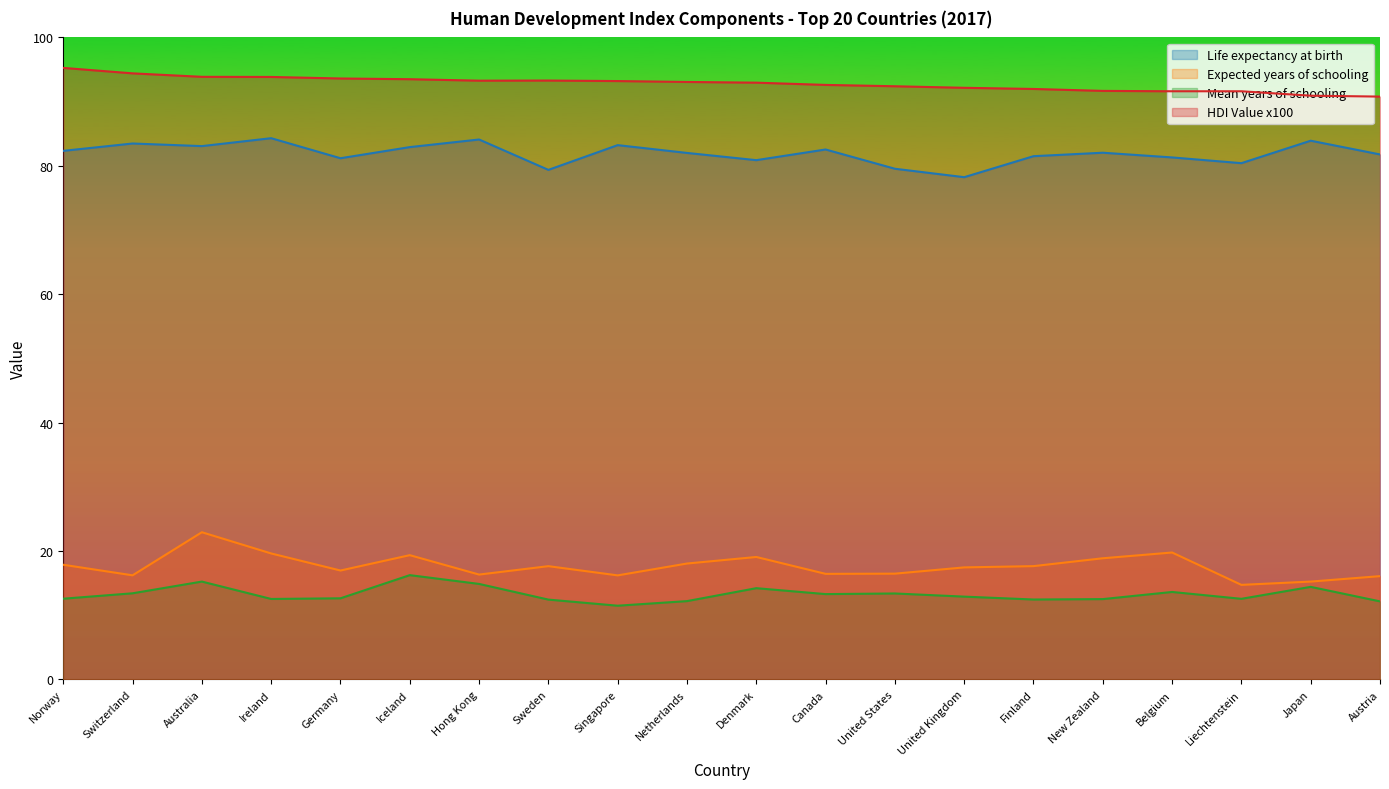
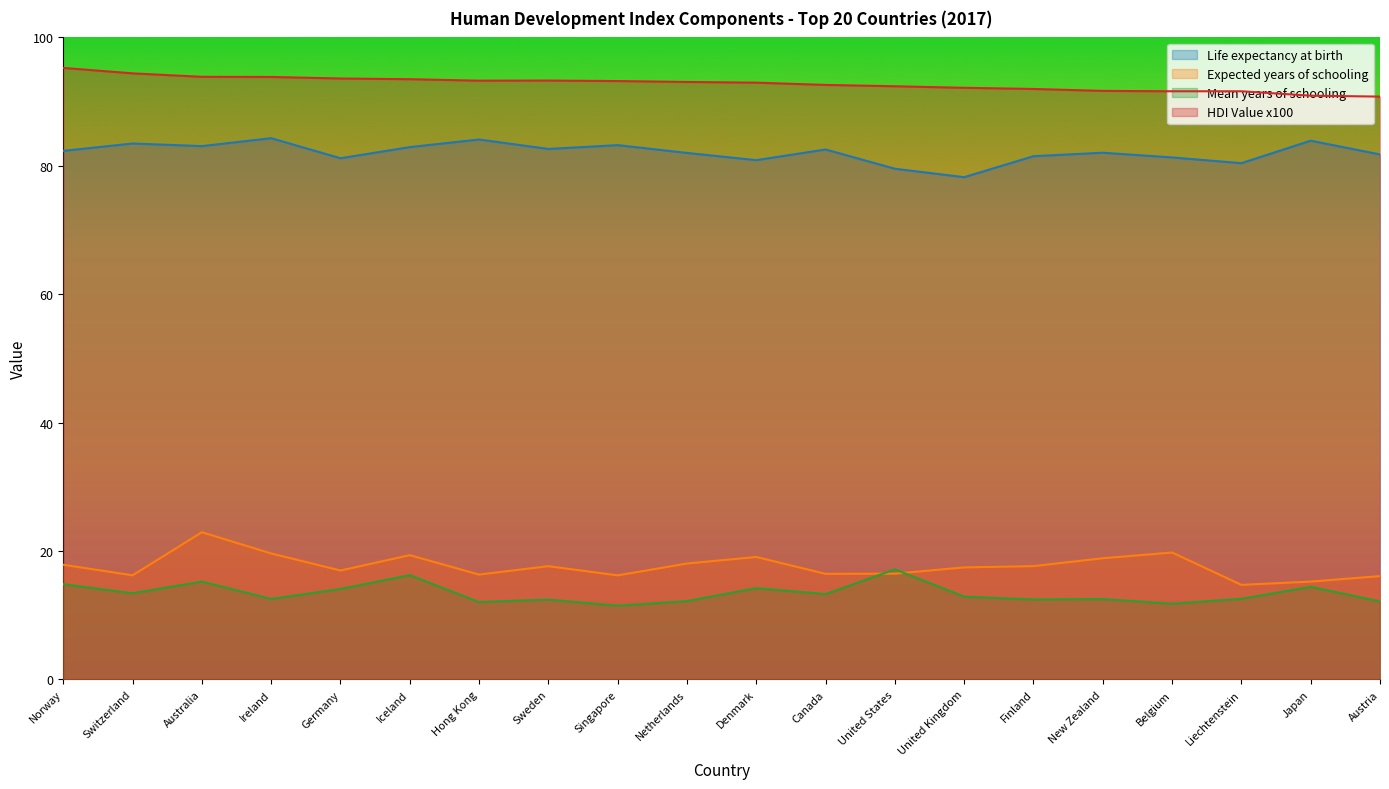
Mean years of schooling, Norway: 13 -> 15
Mean years of schooling, Germany: 13 -> 14
Mean years of schooling, Hong Kong: 15 -> 12
Life expectancy at birth, Sweden: 79 -> 83
Mean years of schooling, United States: 13 -> 17
Mean years of schooling, Belgium: 14 -> 12
